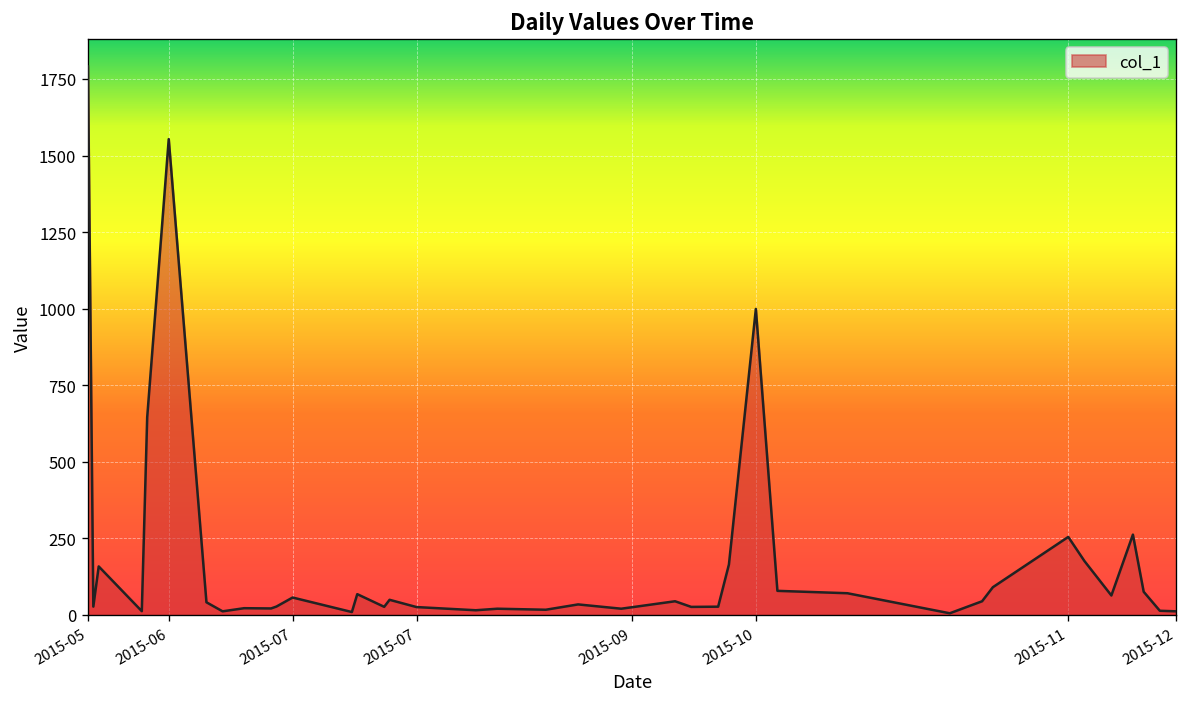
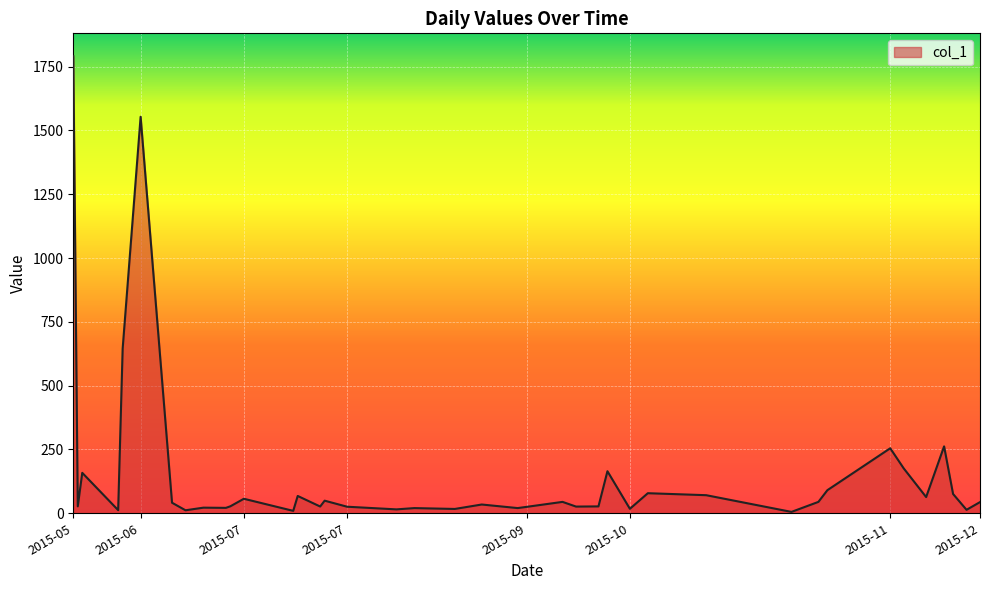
2015-10: 1000 -> 20
2015-12: 10 -> 40
